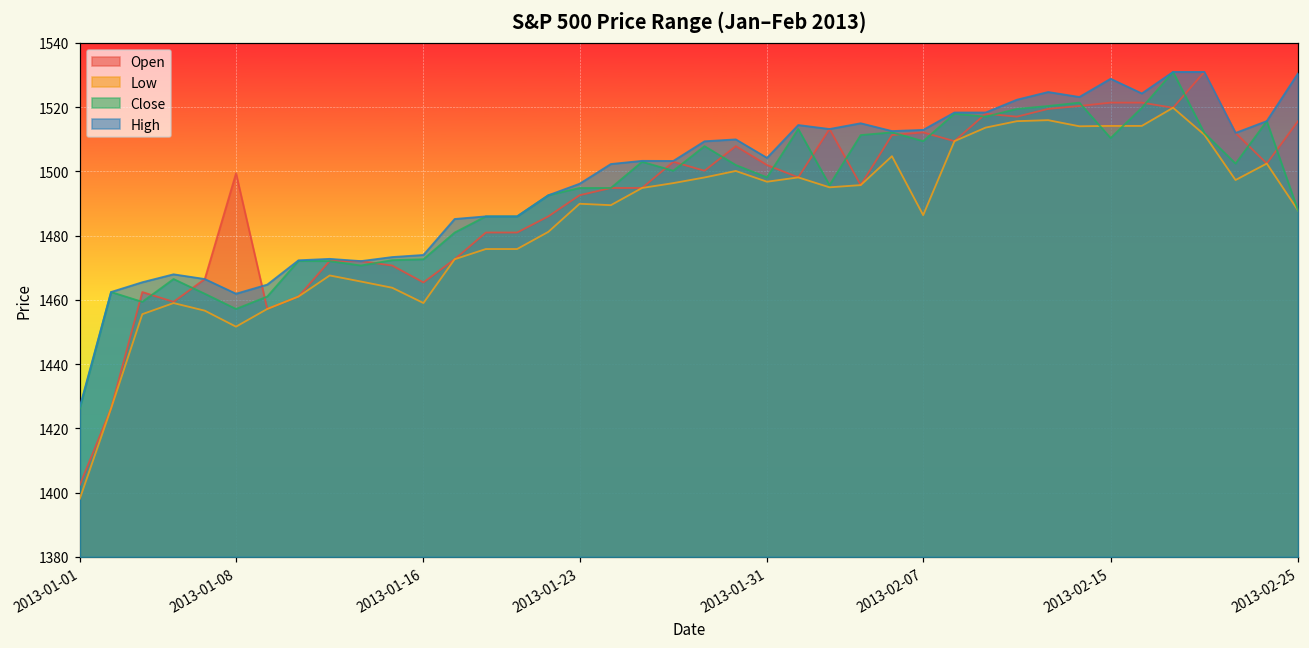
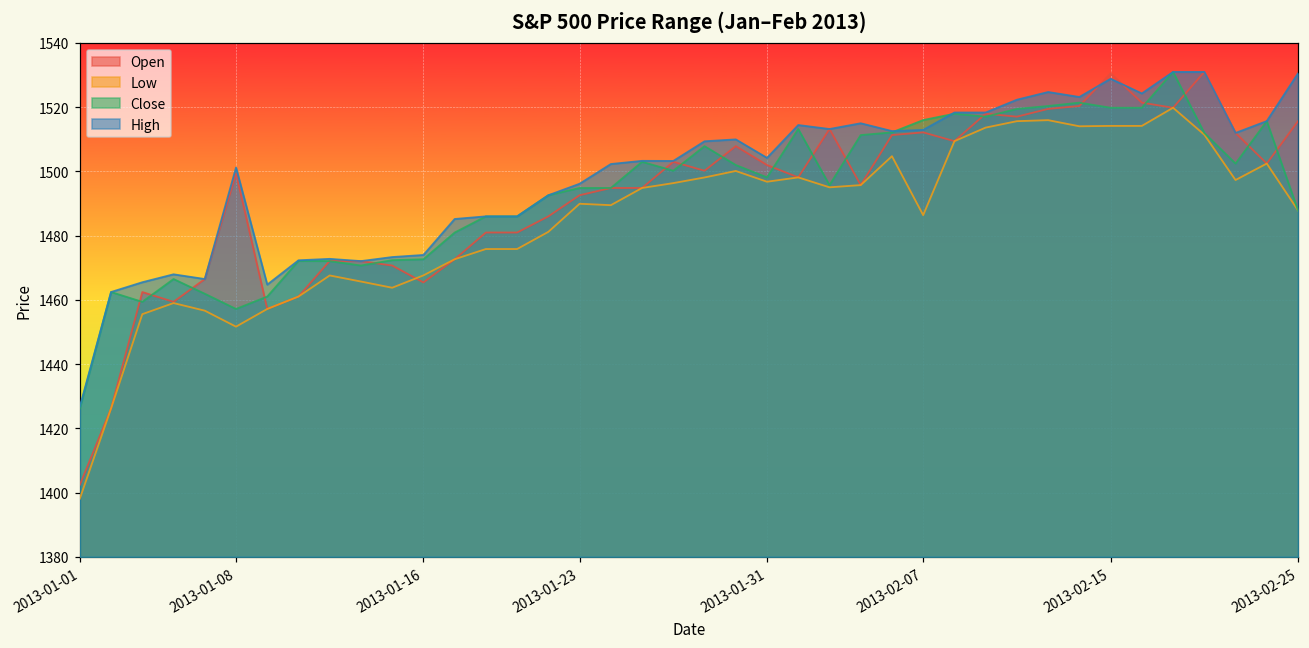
High, 2013-01-08: 1462 -> 1501
Low, 2013-01-16: 1459 -> 1468
Close, 2013-02-07: 1509 -> 1516
Open, 2013-02-15: 1521 -> 1531
Close, 2013-02-15: 1510 -> 1520
